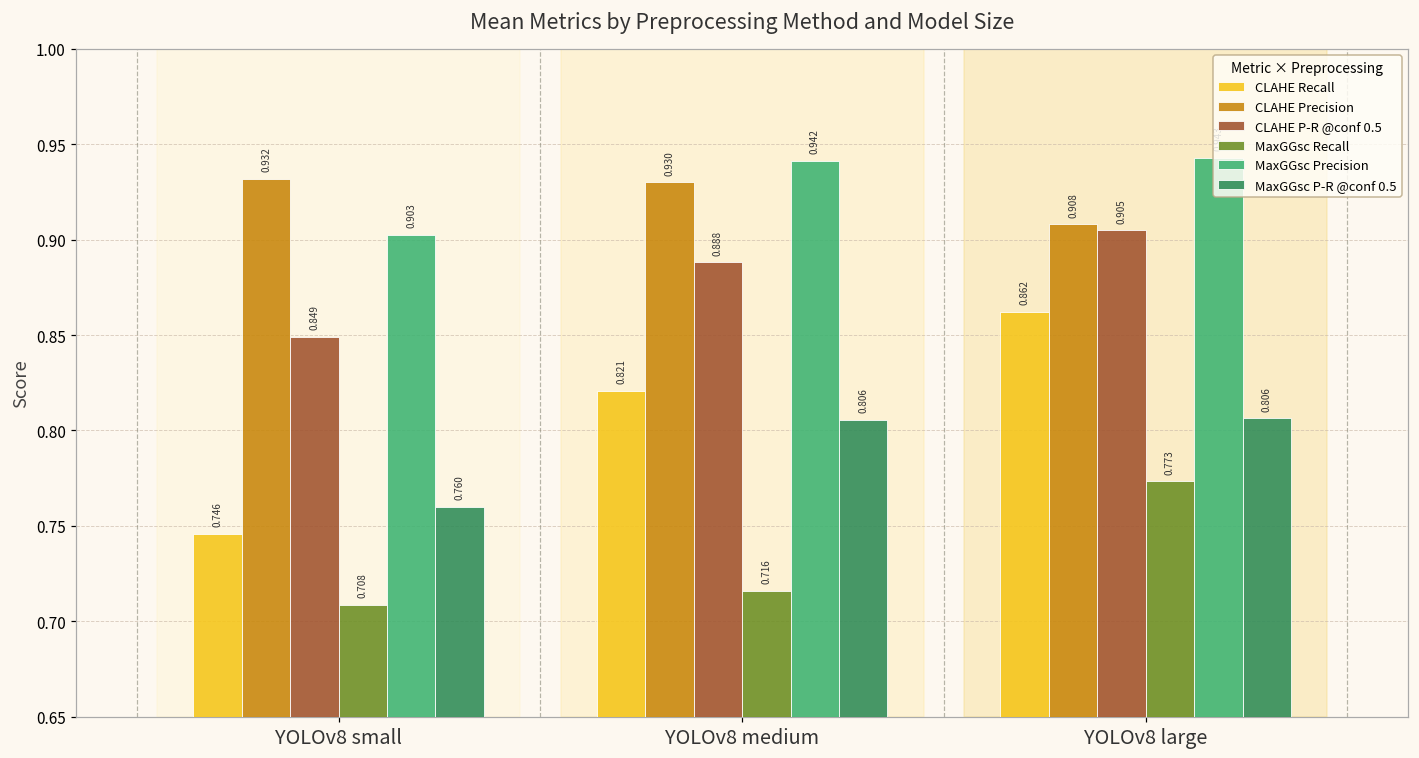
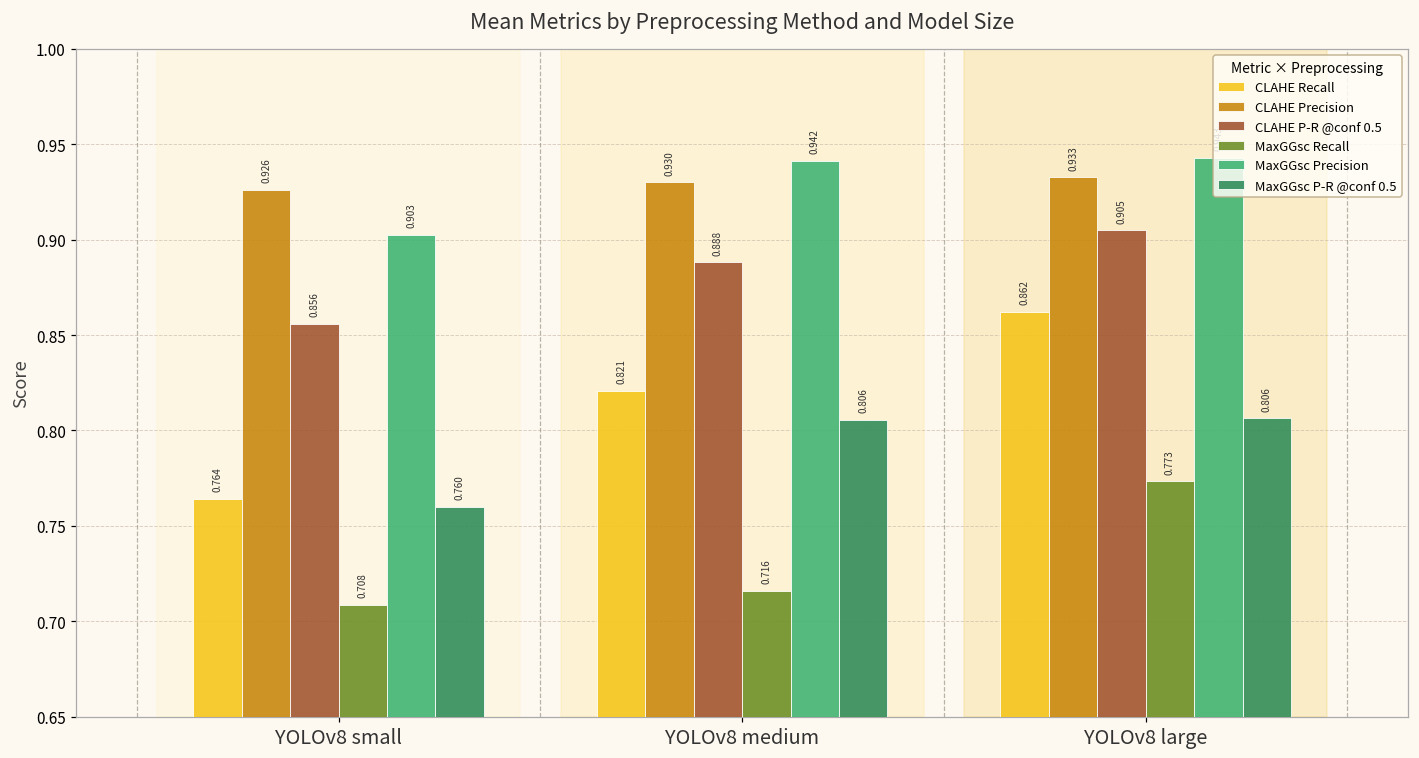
CLAHE Recall, YOLOv8 small: 0.746 -> 0.764
CLAHE Precision, YOLOv8 small: 0.932 -> 0.926
CLAHE P-R @conf 0.5, YOLOv8 small: 0.849 -> 0.856
CLAHE Precision, YOLOv8 large: 0.908 -> 0.933
